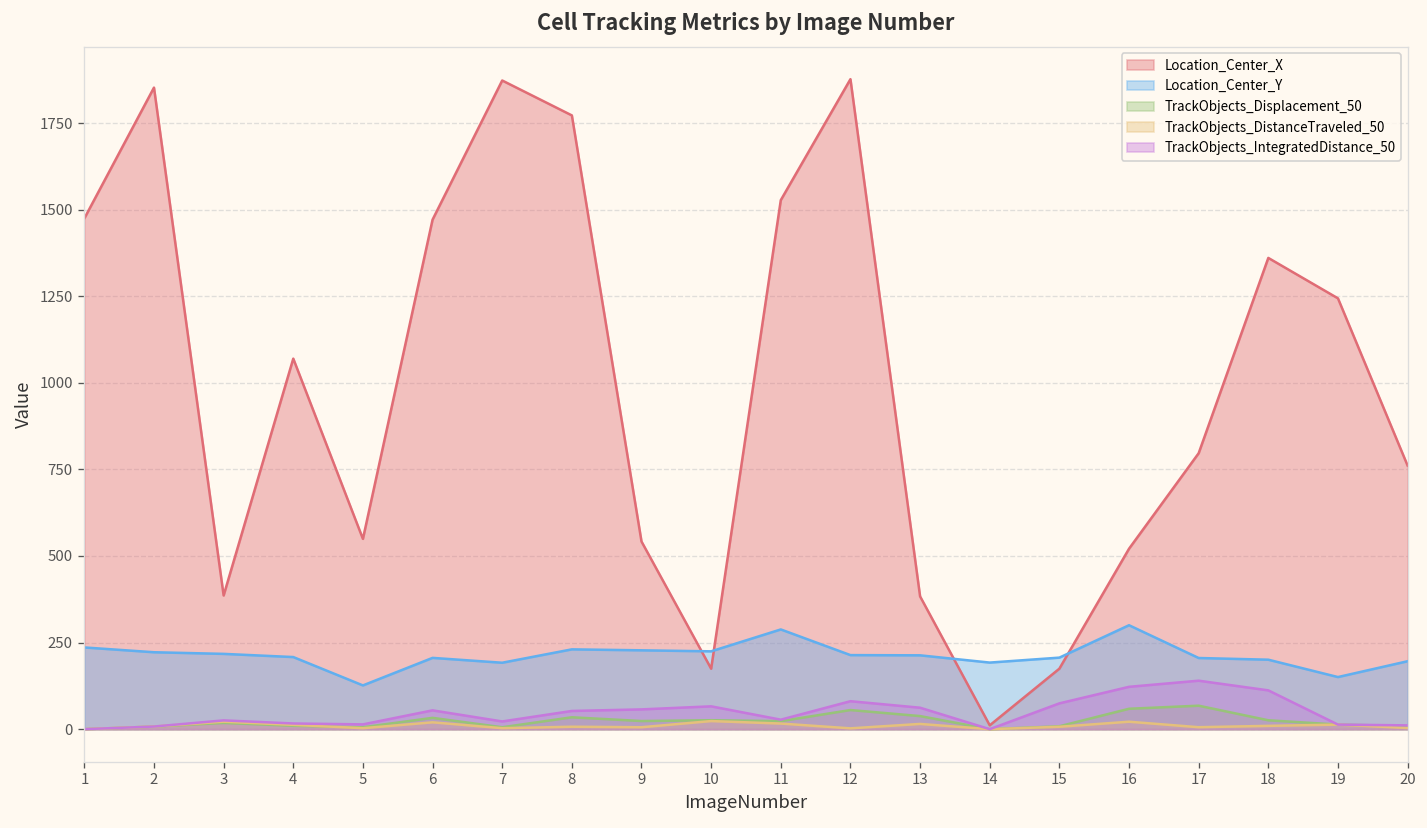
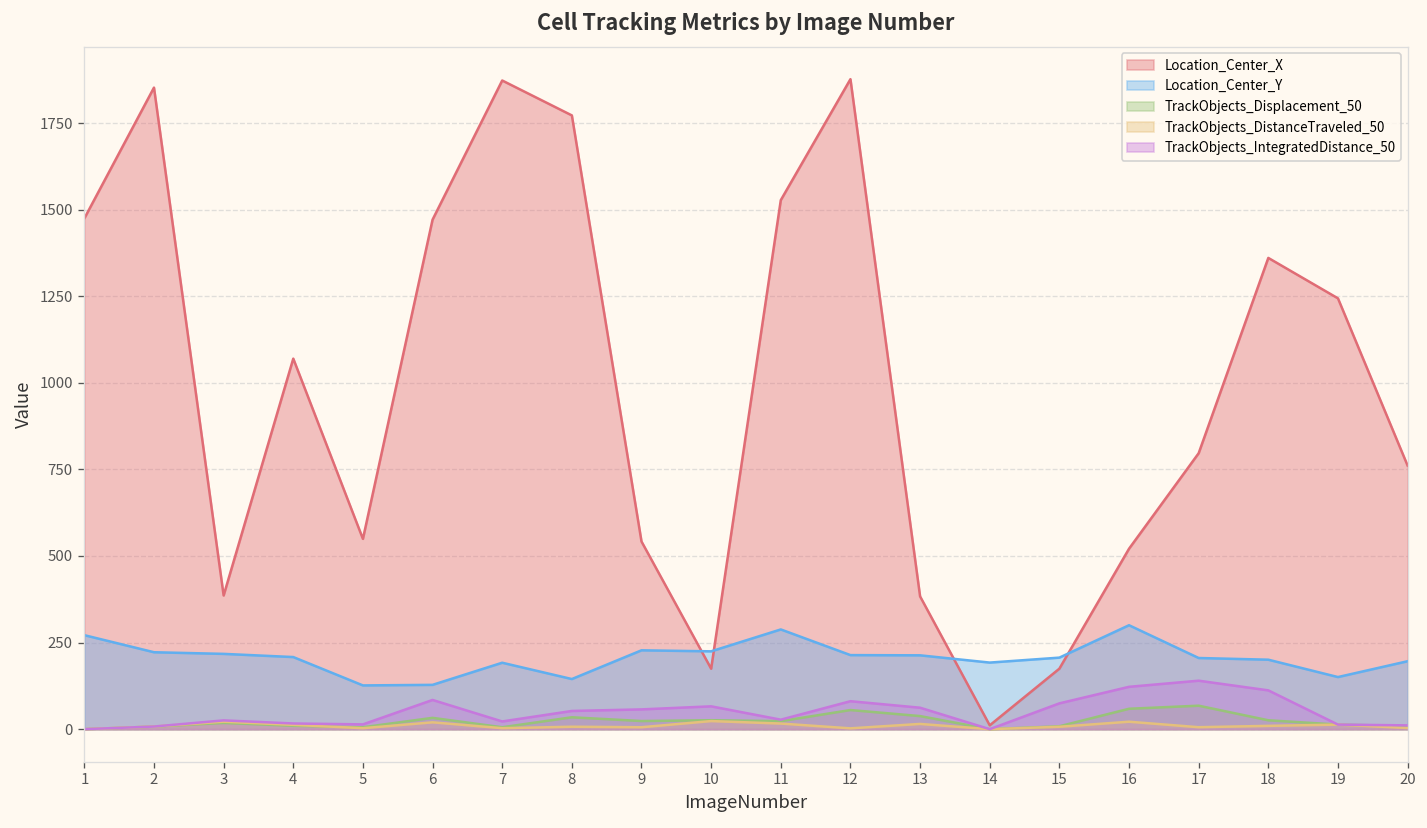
Location_Center_Y, 1: 240 -> 270
Location_Center_Y, 6: 210 -> 130
TrackObjects_IntegratedDistance_50, 6: 50 -> 80
Location_Center_Y, 8: 230 -> 140
